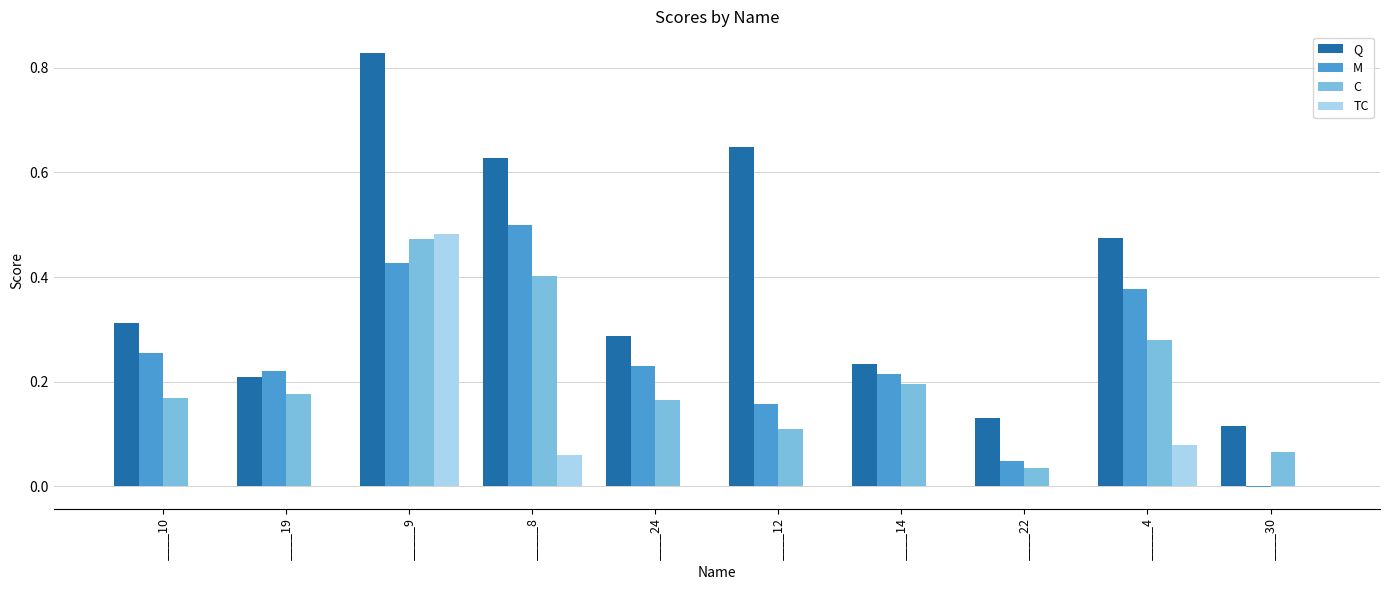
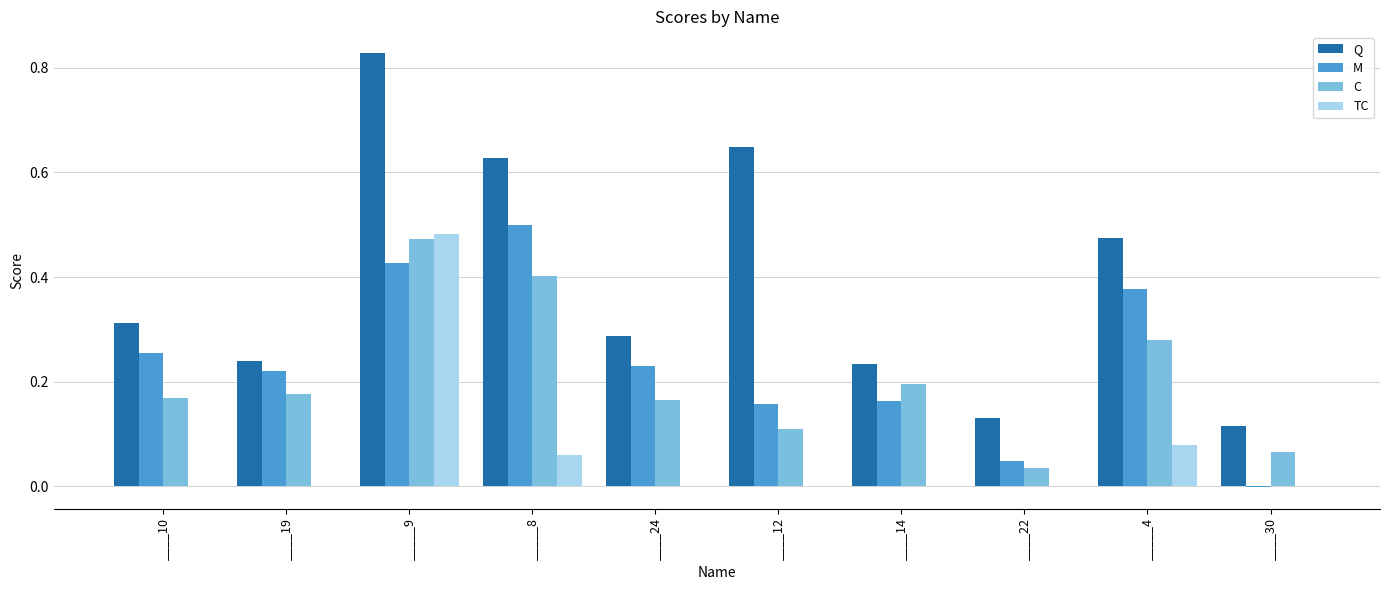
Q, ____19: 0.21 -> 0.24
M, ____14: 0.21 -> 0.16
